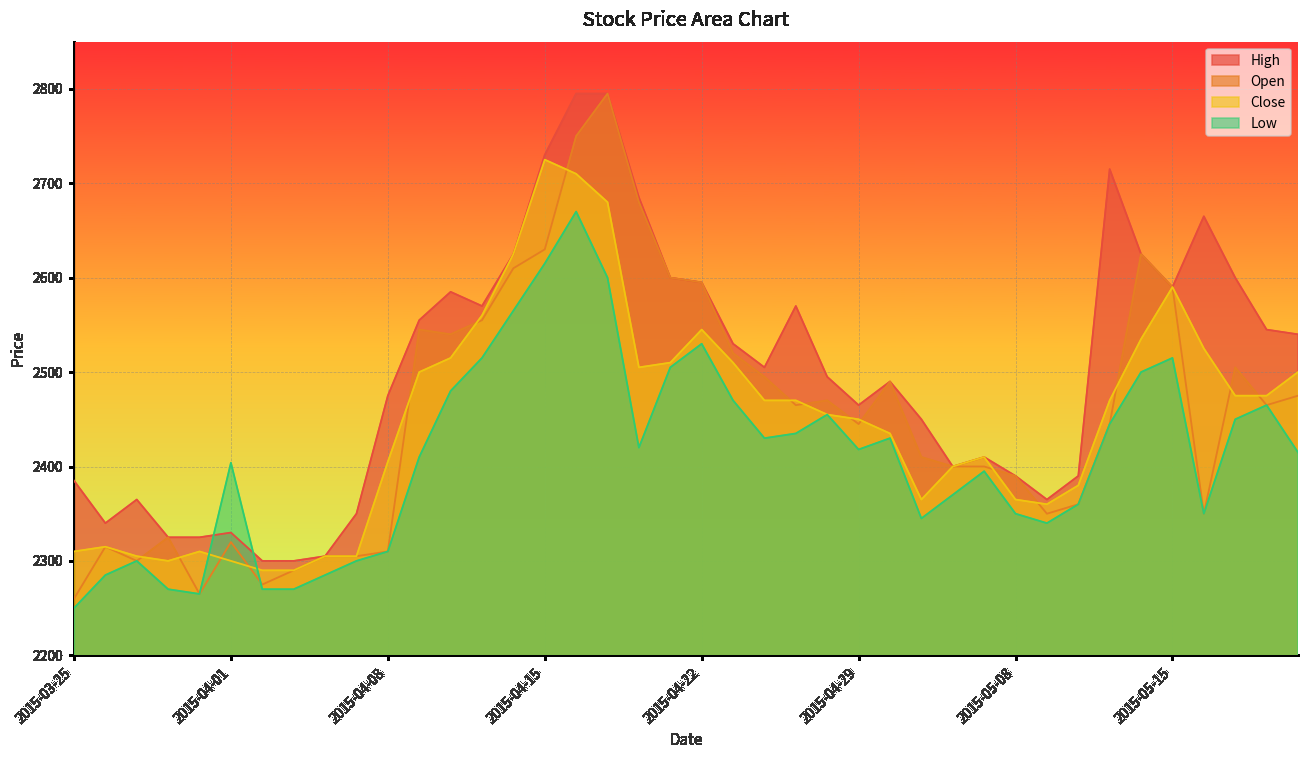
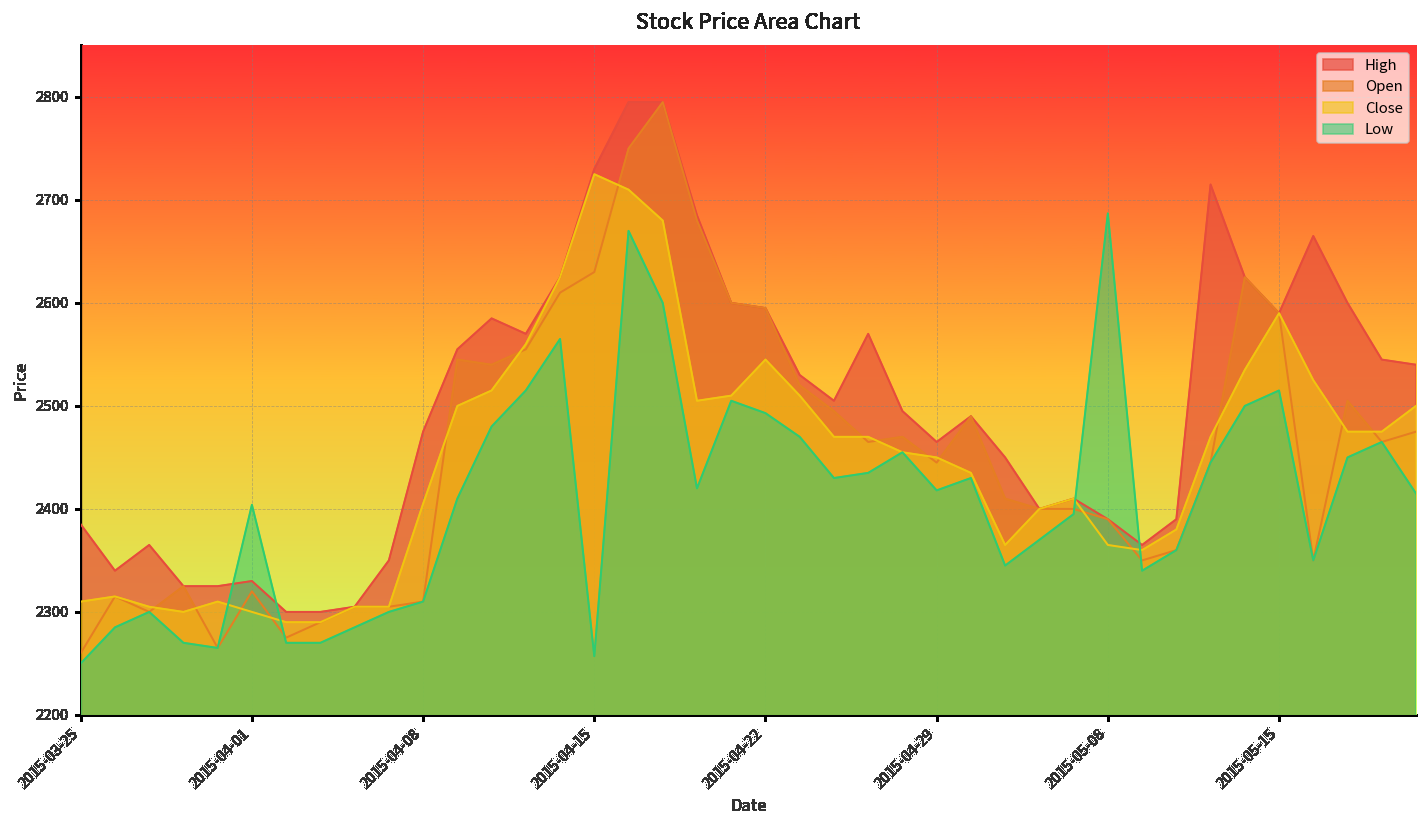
Low, 2015-04-15: 2620 -> 2260
Low, 2015-04-22: 2530 -> 2490
Low, 2015-05-08: 2350 -> 2690
